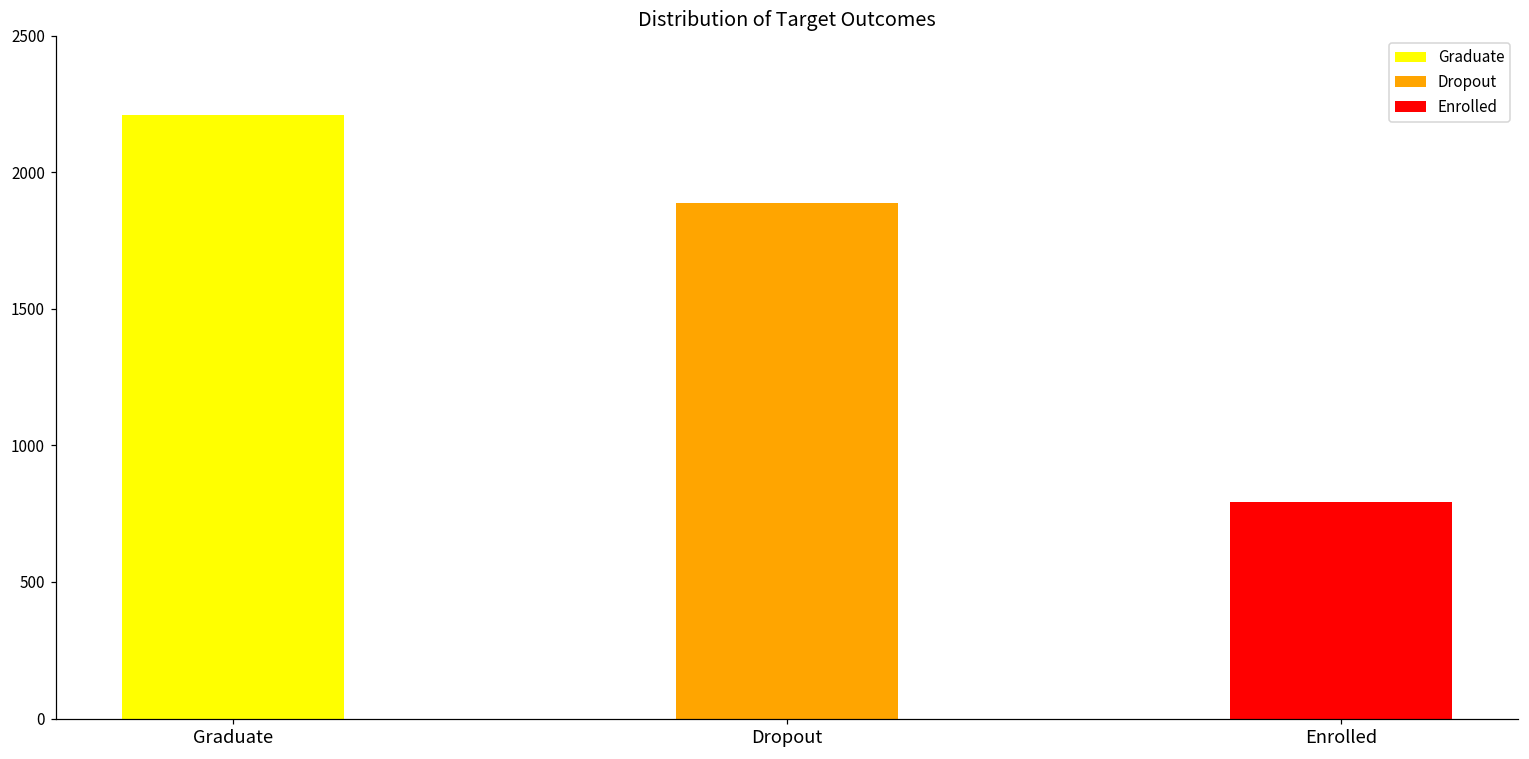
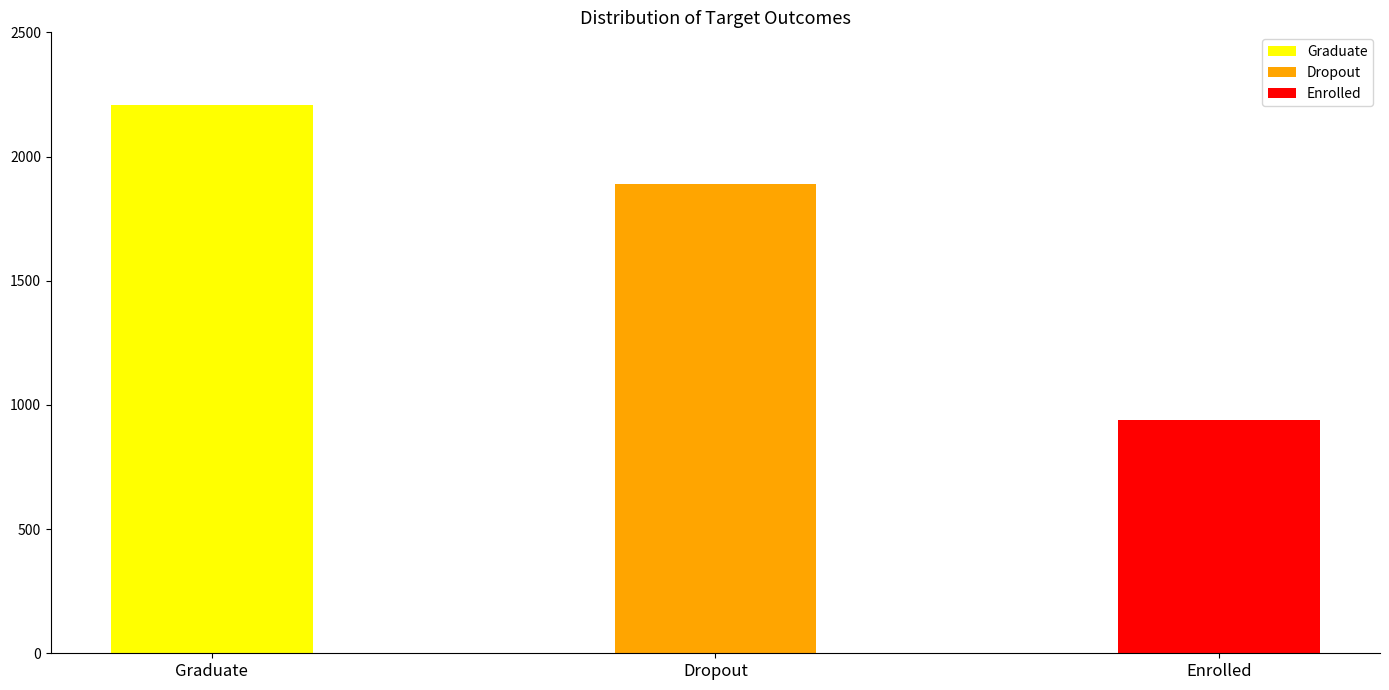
Enrolled: 790 -> 940
